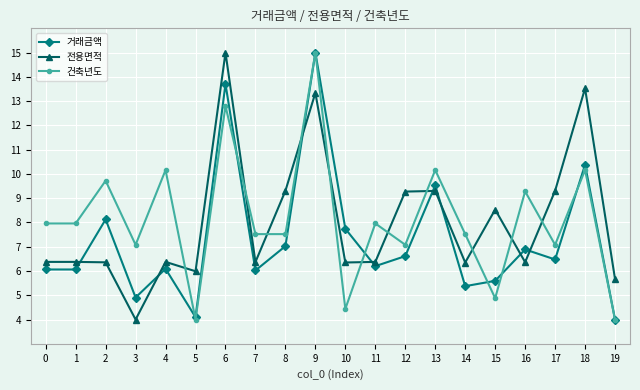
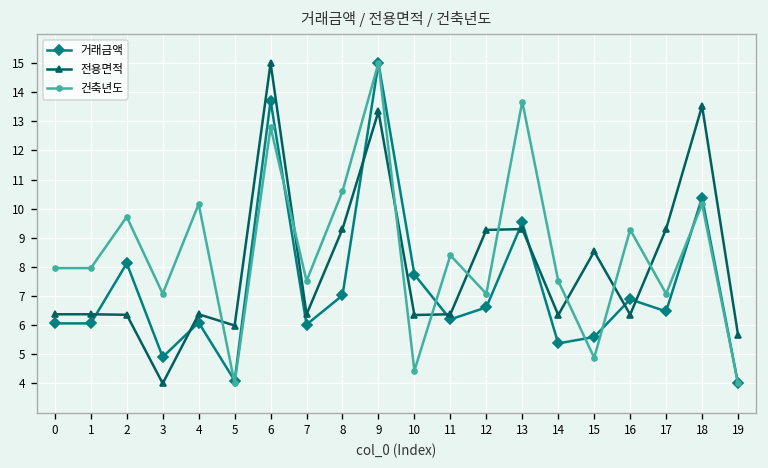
건축년도, 8: 7.5 -> 10.6
건축년도, 11: 8.0 -> 8.4
건축년도, 13: 10.2 -> 13.7
